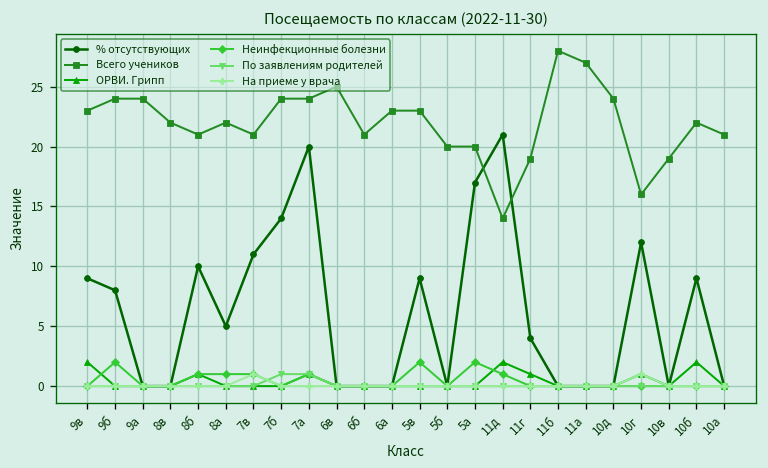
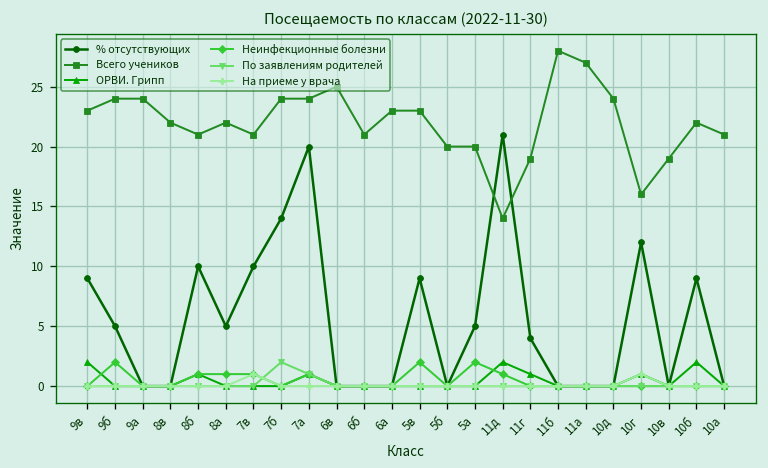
% отсутствующих, 9б: 8 -> 5
% отсутствующих, 7в: 11 -> 10
По заявлениям родителей, 7б: 1 -> 2
% отсутствующих, 5а: 17 -> 5
